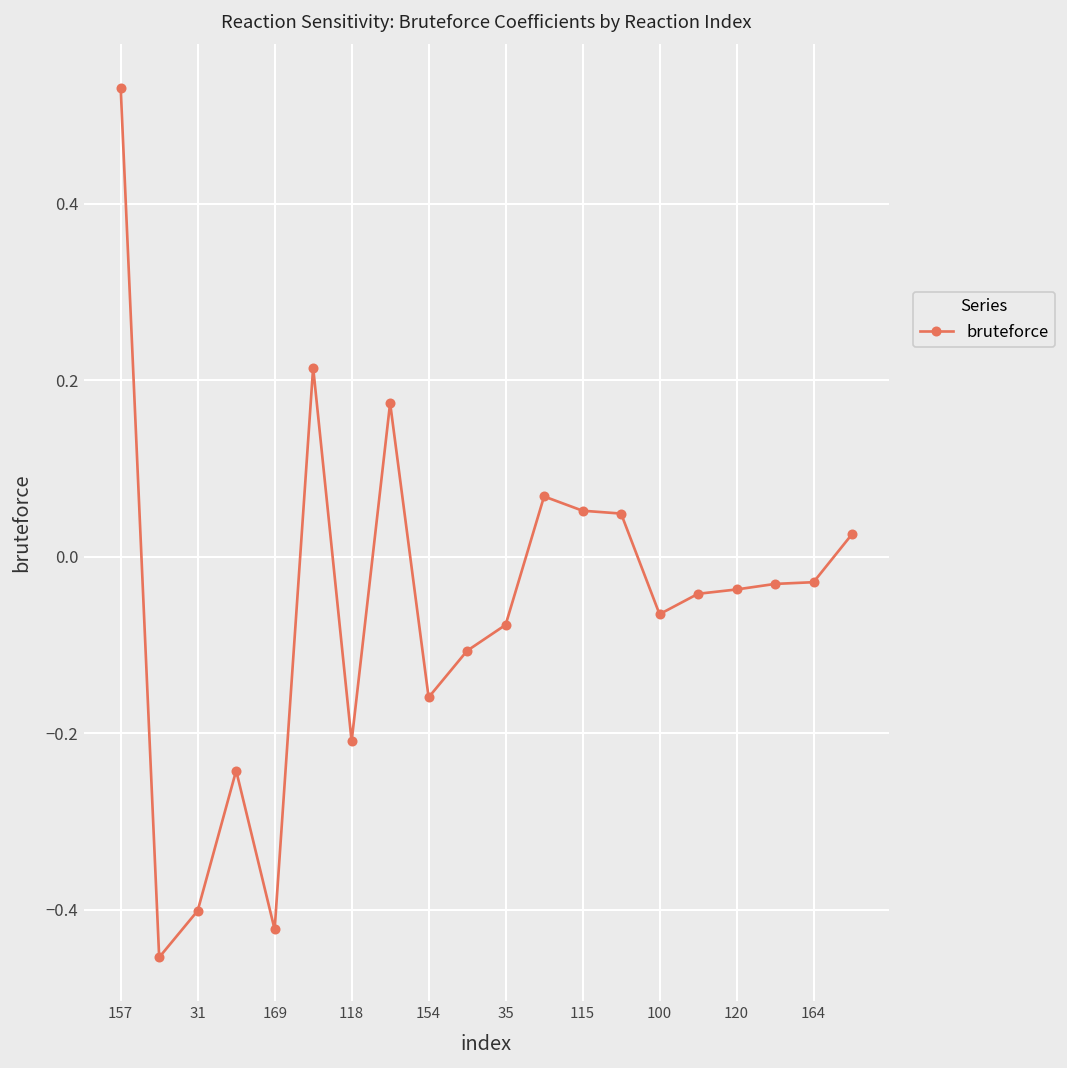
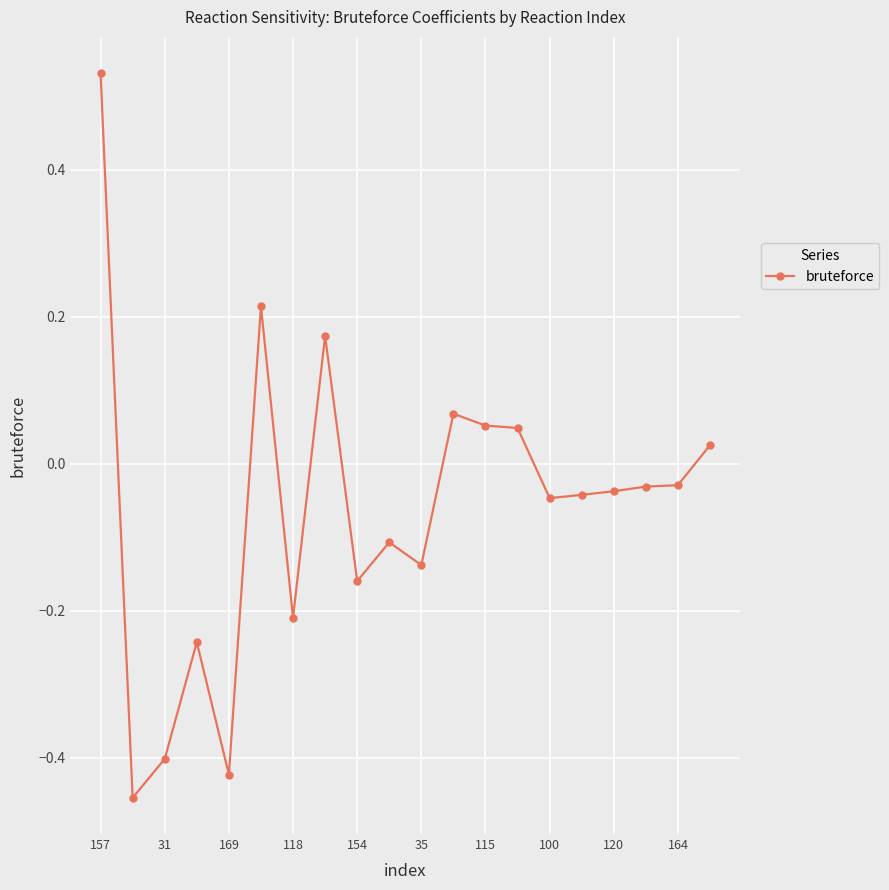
35: -0.08 -> -0.14
100: -0.07 -> -0.05
